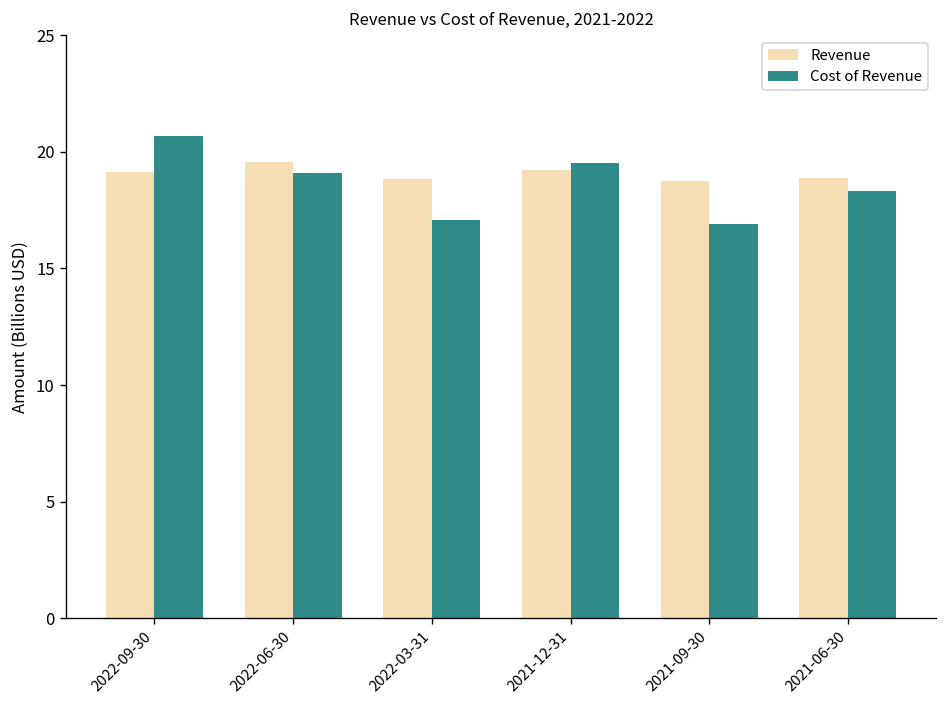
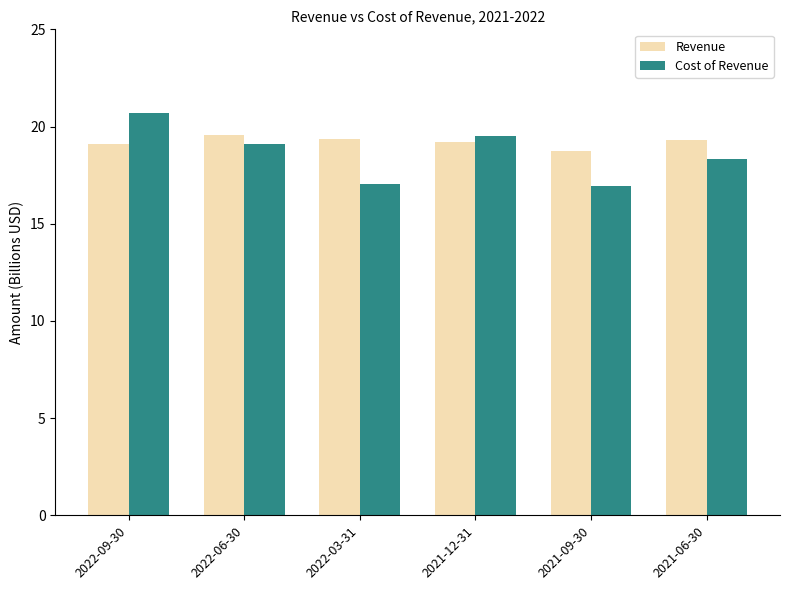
Revenue, 2022-03-31: 18.9 -> 19.3
Revenue, 2021-06-30: 18.9 -> 19.3
